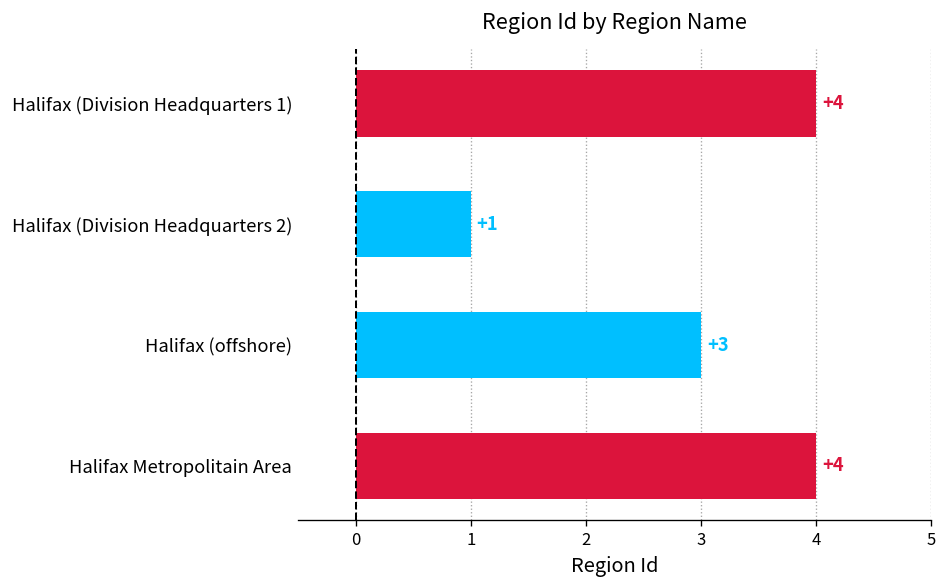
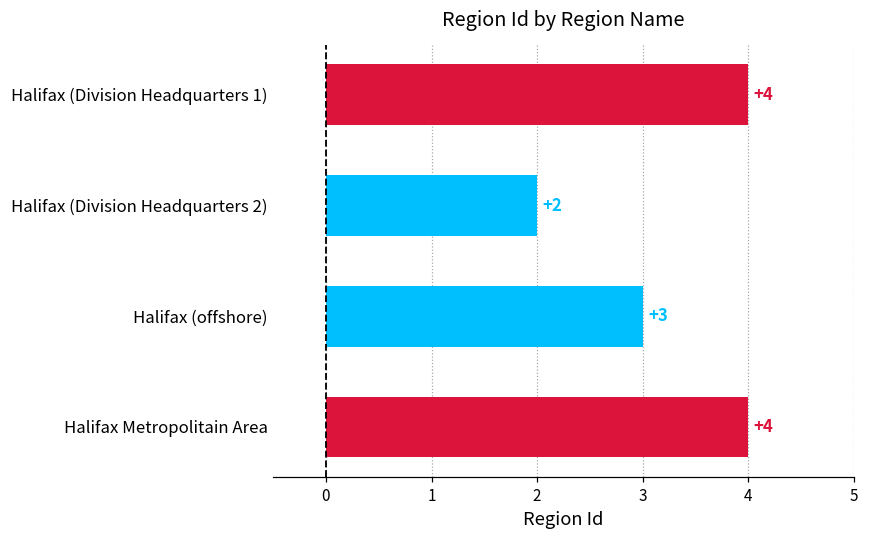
Halifax (Division Headquarters 2): +1 -> +2
